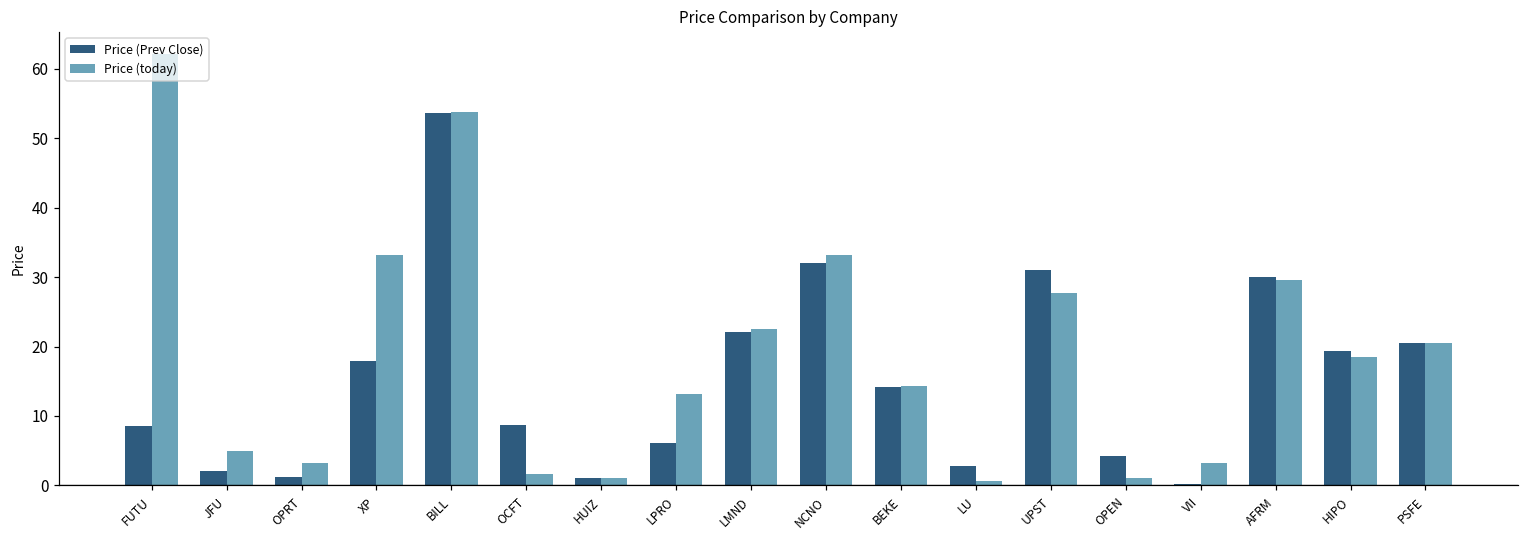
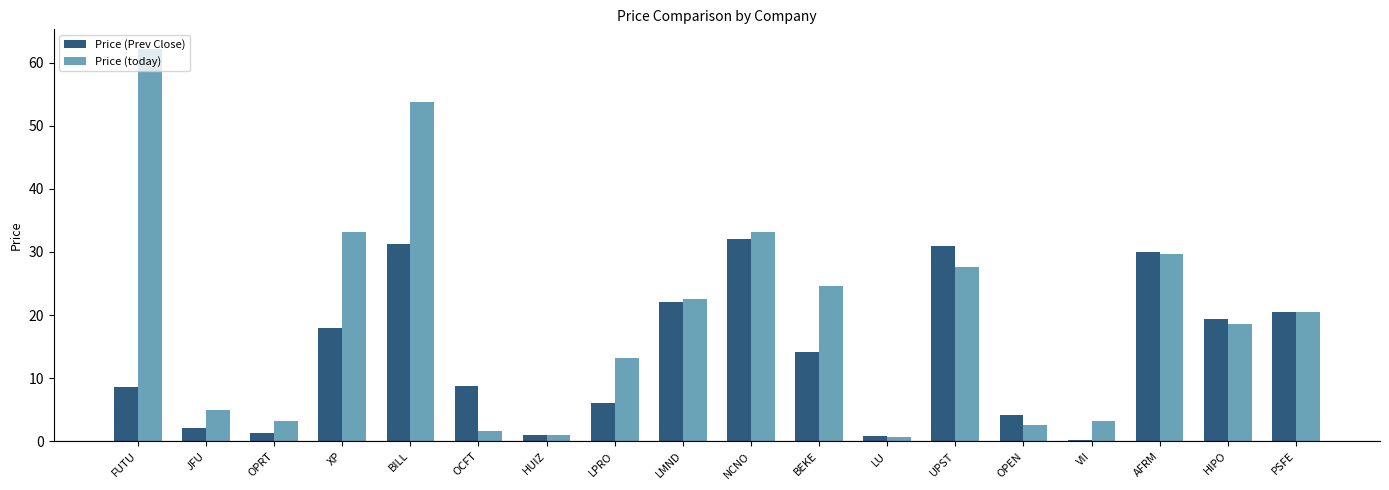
Price (Prev Close), BILL: 54 -> 31
Price (today), BEKE: 14 -> 25
Price (Prev Close), LU: 3 -> 1
Price (today), OPEN: 1 -> 3
